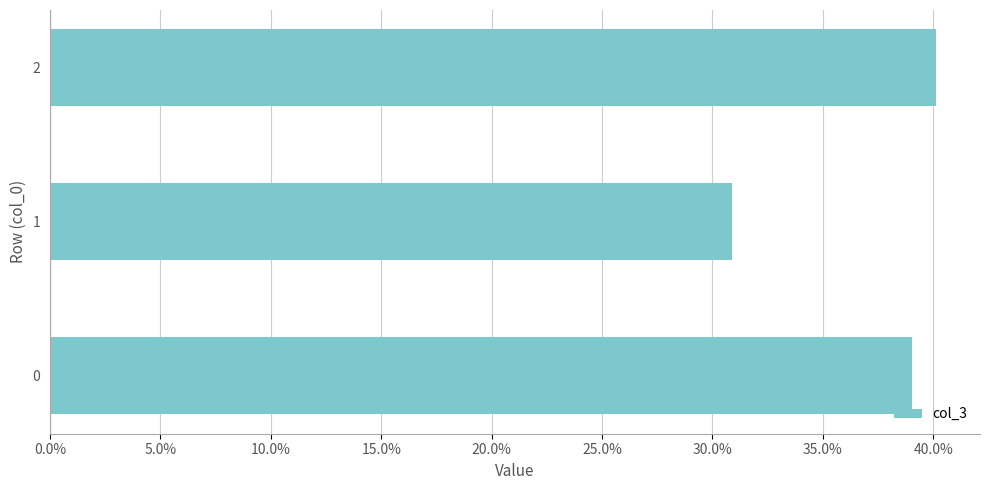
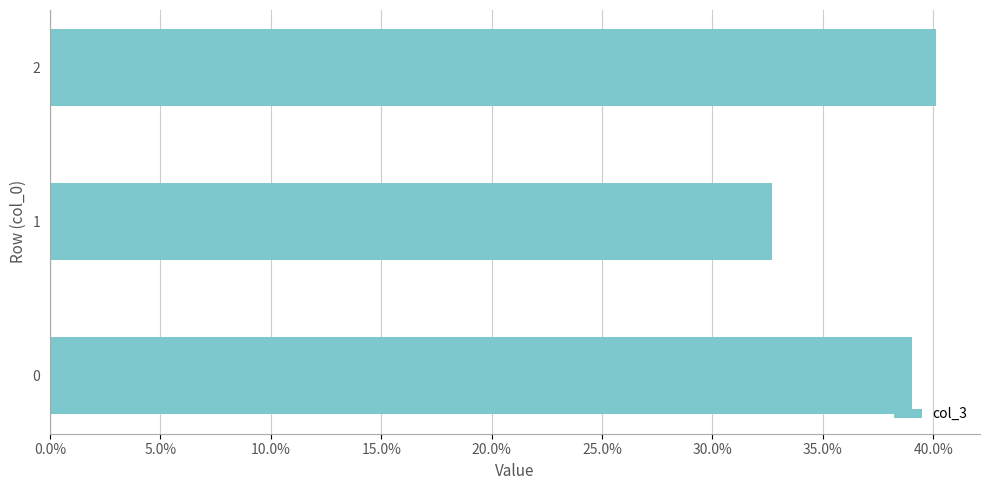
1: 30.9% -> 32.7%
